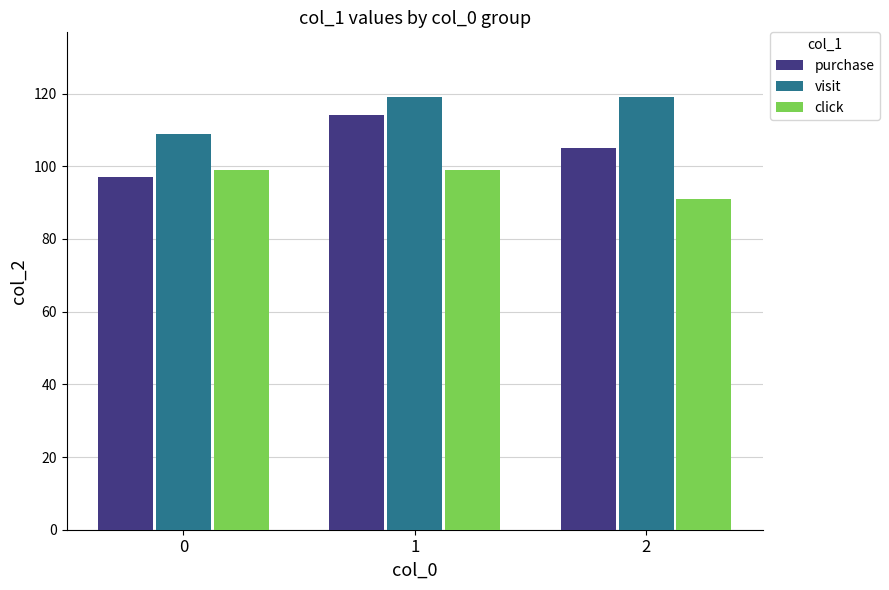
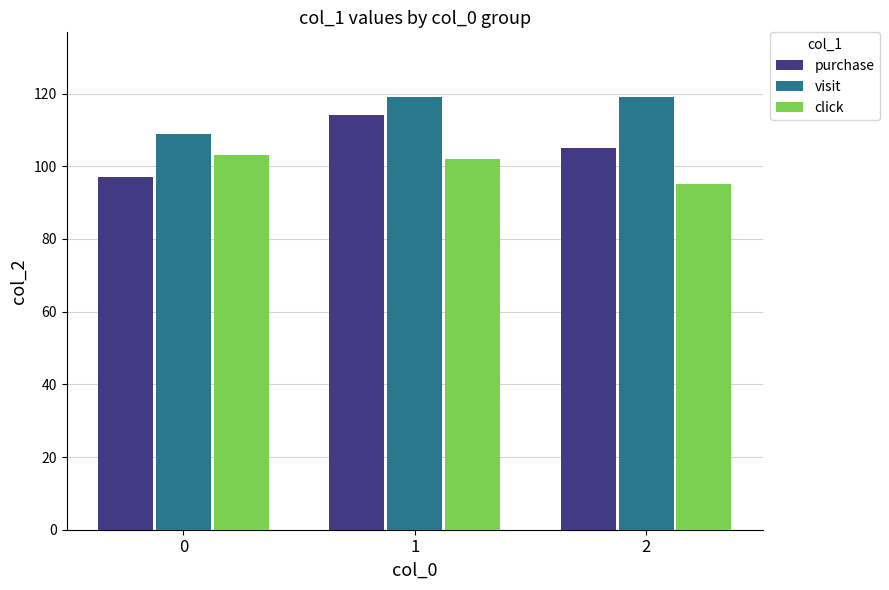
click, 0: 99 -> 103
click, 1: 99 -> 102
click, 2: 91 -> 95
